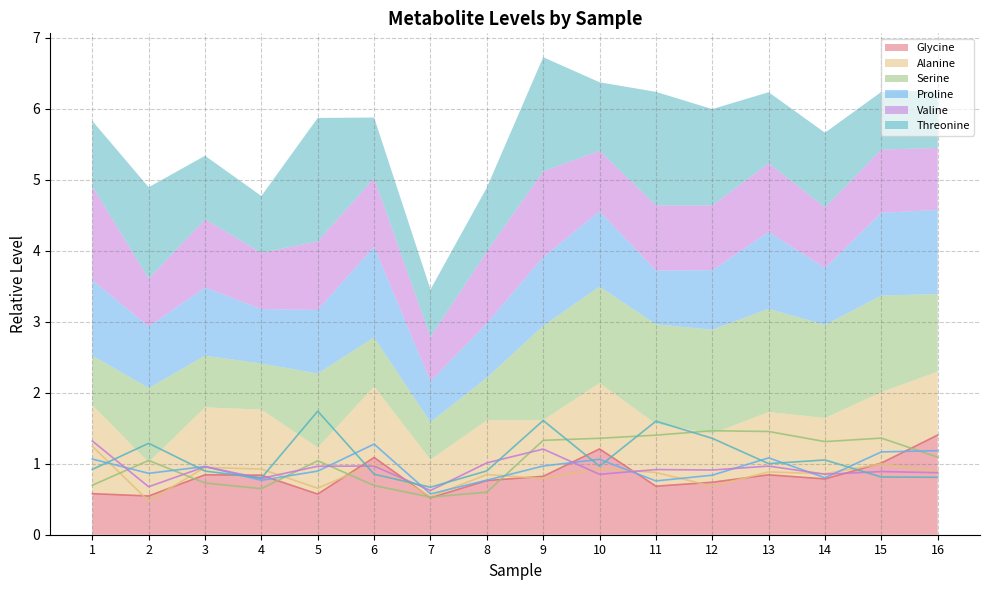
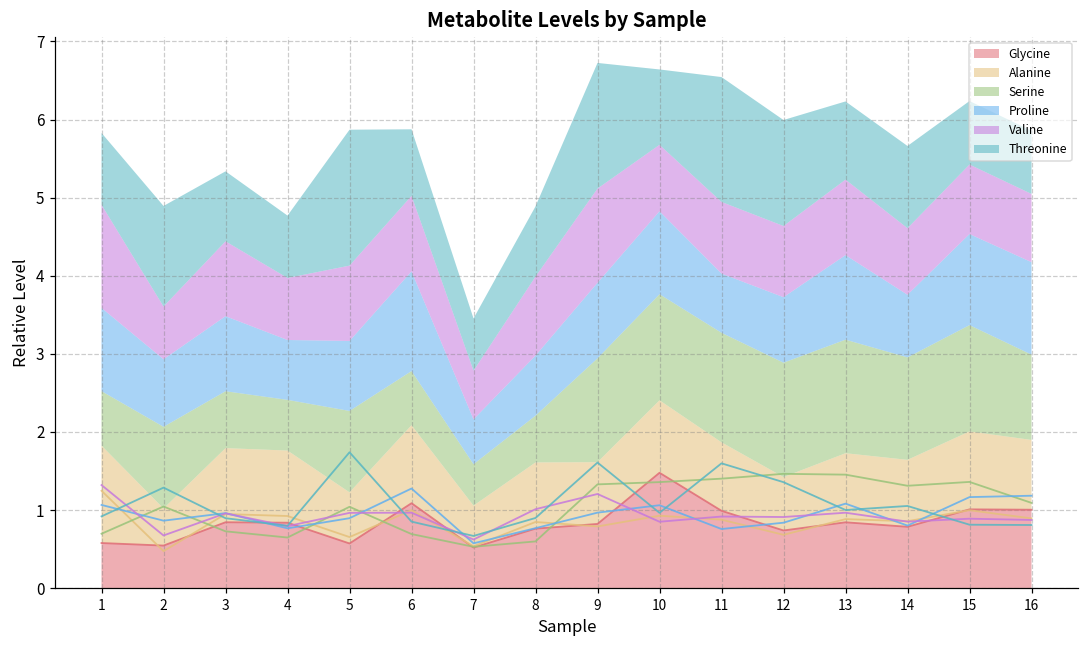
Glycine, 10: 1.2 -> 1.5
Glycine, 11: 0.7 -> 1.0
Glycine, 16: 1.4 -> 1.0
